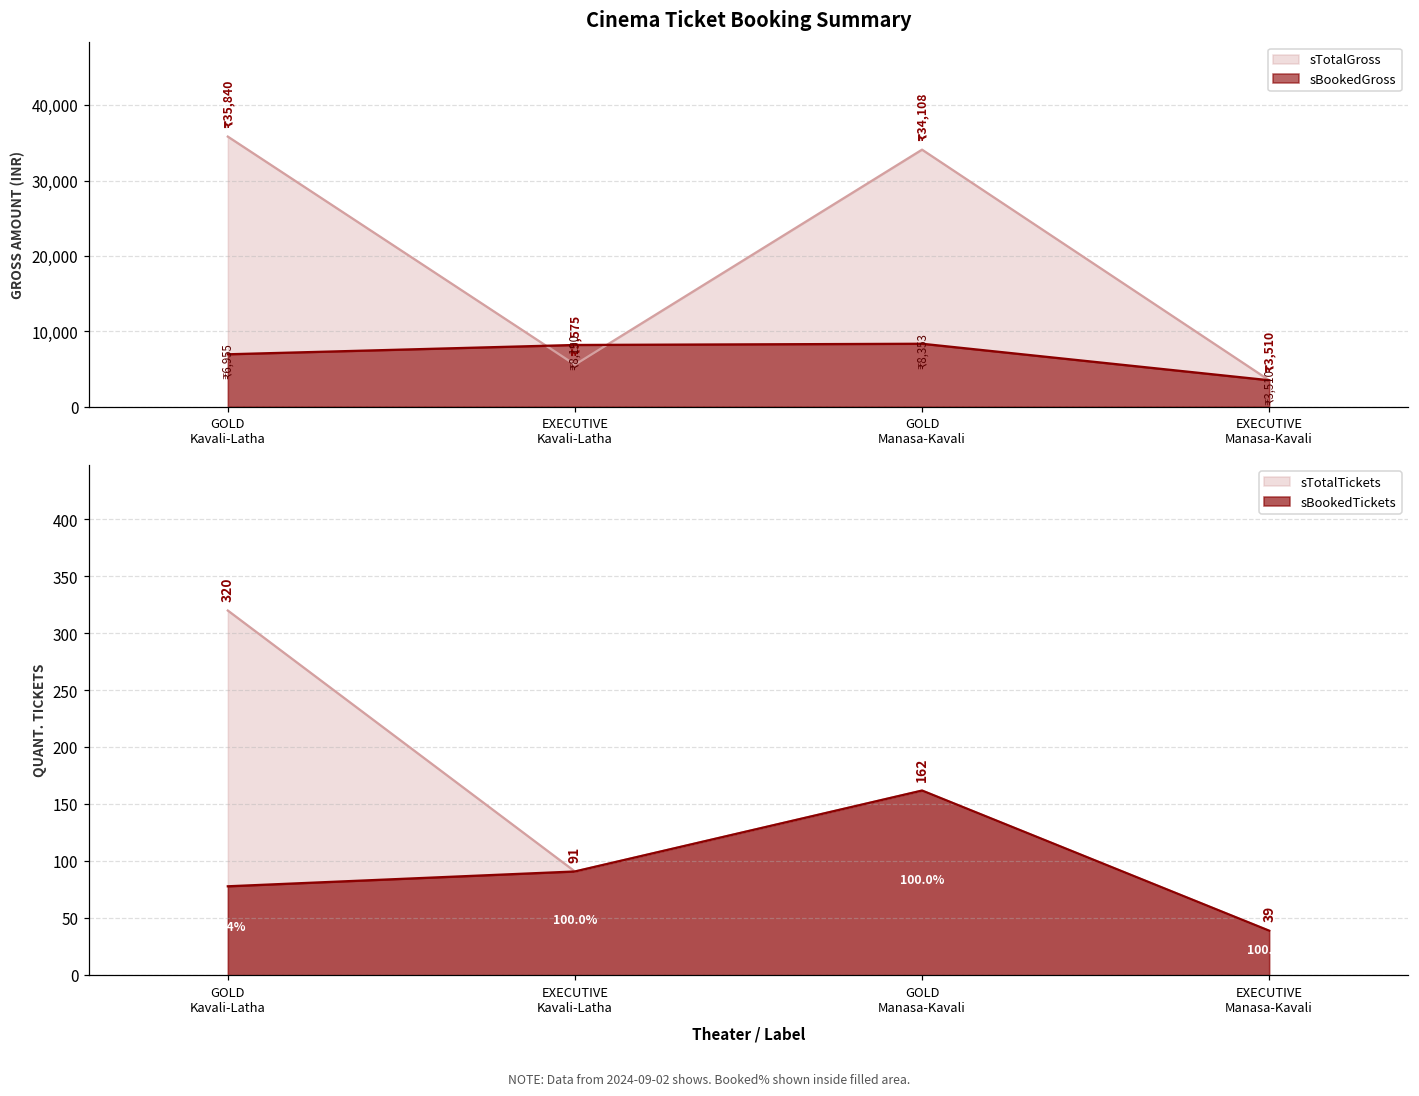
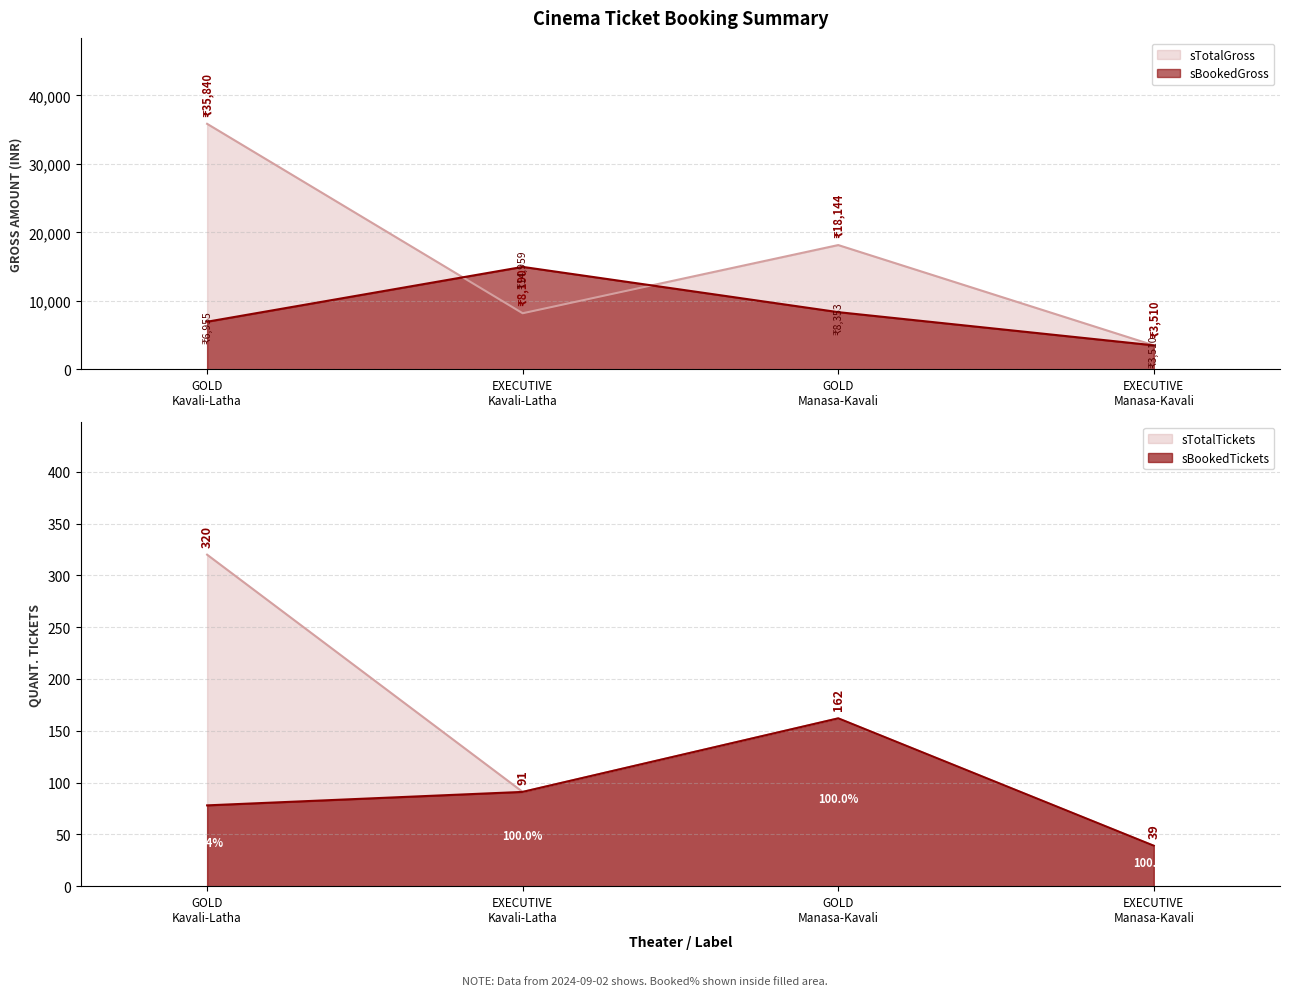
Cinema Ticket Booking Summary, sTotalGross, EXECUTIVE Kavali-Latha: 5,575 -> 8,190
Cinema Ticket Booking Summary, sBookedGross, EXECUTIVE Kavali-Latha: 8,190 -> 14,959
Cinema Ticket Booking Summary, sTotalGross, GOLD Manasa-Kavali: 34,108 -> 18,144
